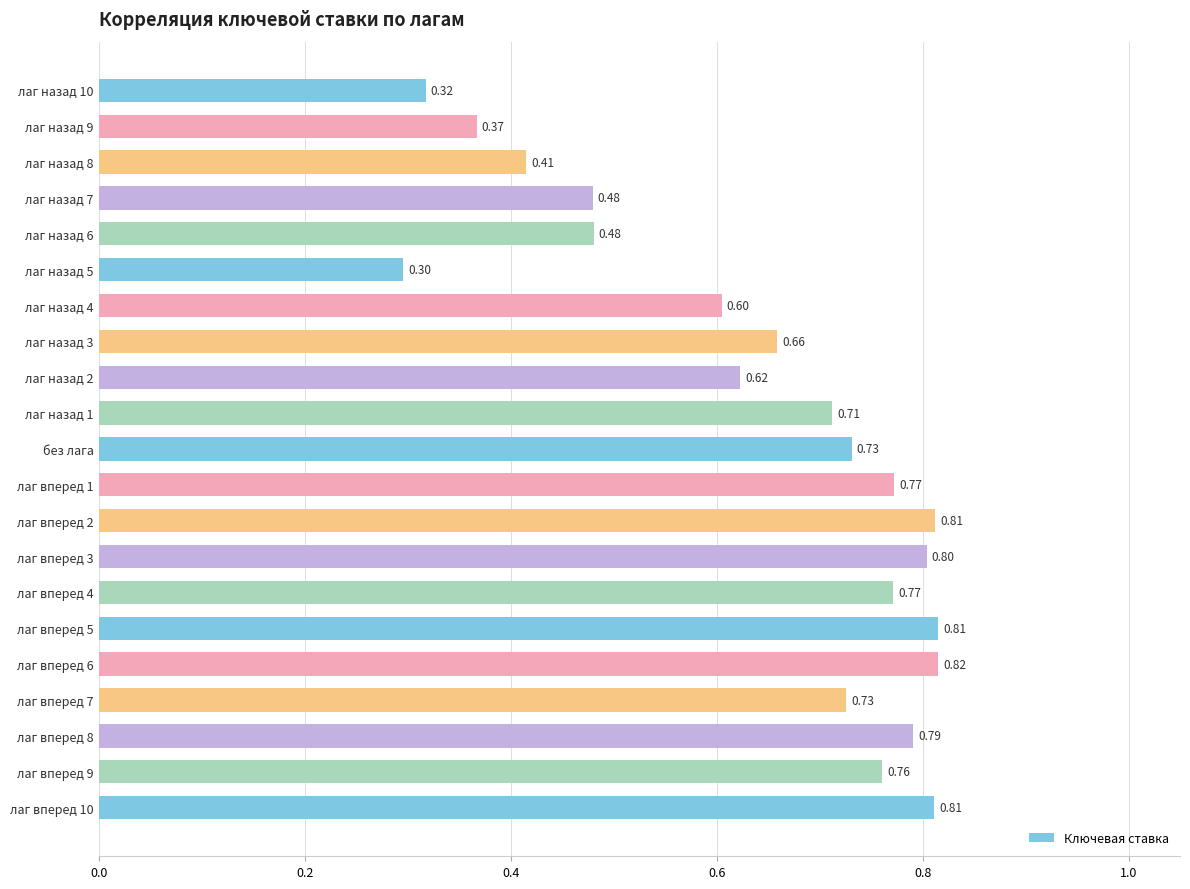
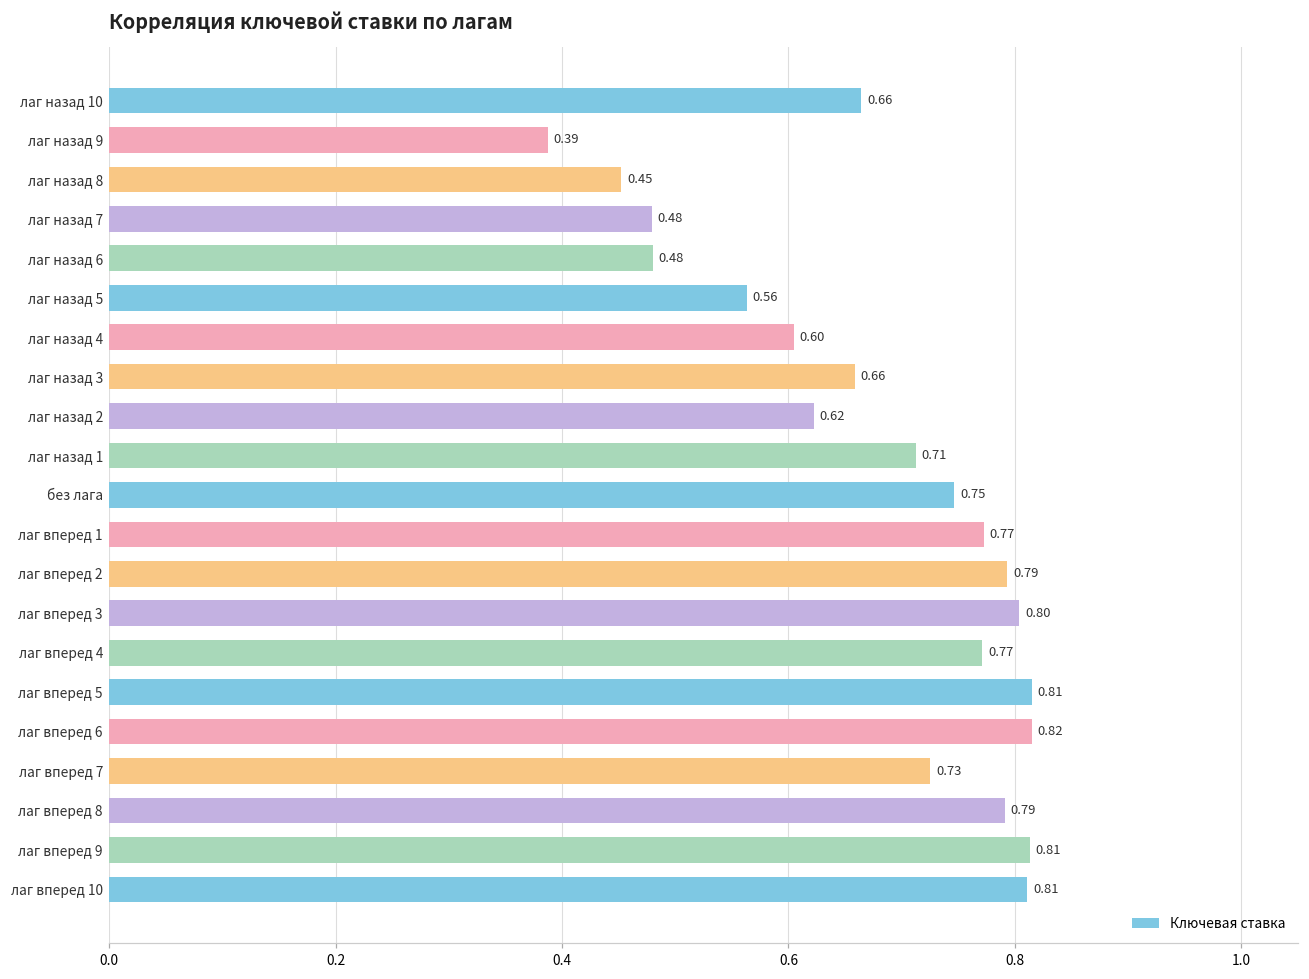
лаг назад 10: 0.32 -> 0.66
лаг назад 9: 0.37 -> 0.39
лаг назад 8: 0.41 -> 0.45
лаг назад 5: 0.30 -> 0.56
без лага: 0.73 -> 0.75
лаг вперед 2: 0.81 -> 0.79
лаг вперед 9: 0.76 -> 0.81
